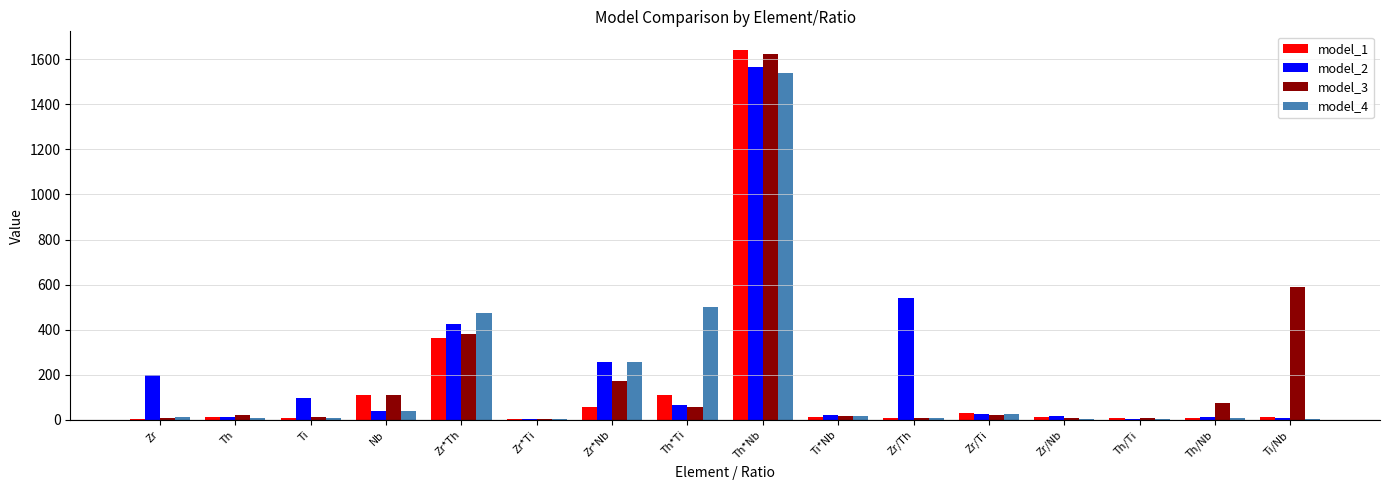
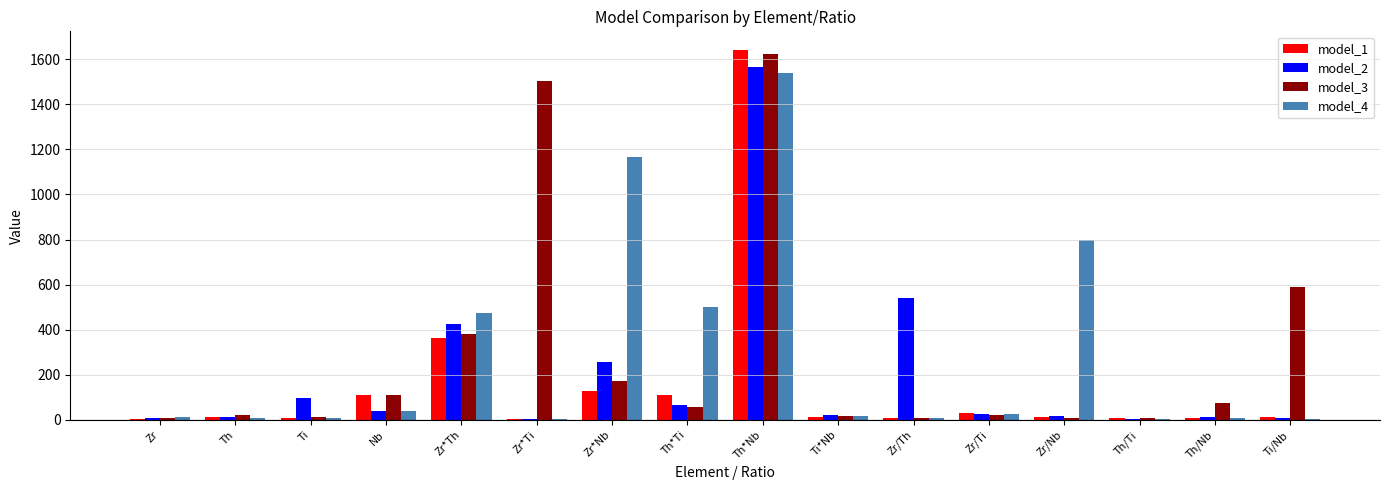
model_2, Zr: 200 -> 10
model_3, Zr*Ti: 0 -> 1500
model_1, Zr*Nb: 60 -> 130
model_4, Zr*Nb: 260 -> 1170
model_4, Zr/Nb: 10 -> 800
